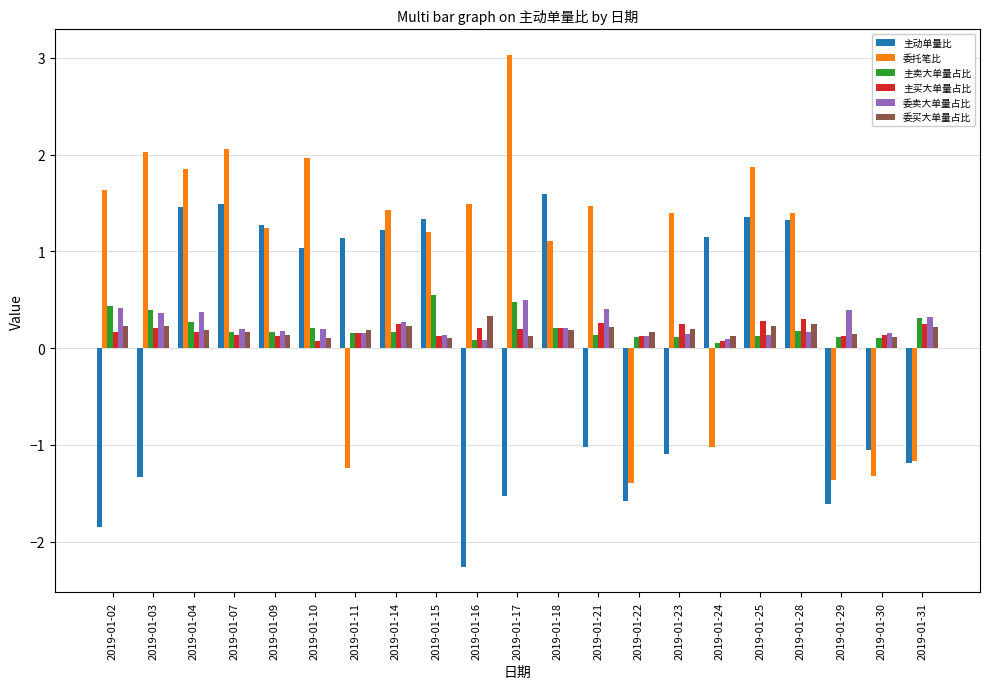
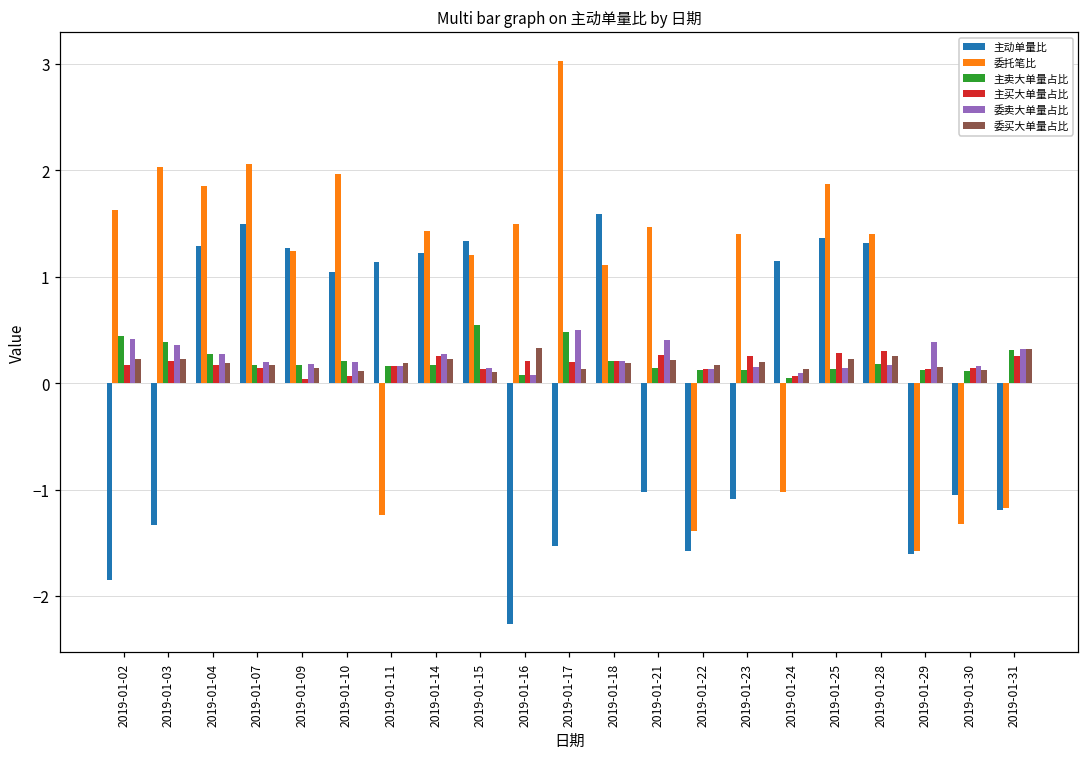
主动单量比, 2019-01-04: 1.5 -> 1.3
委卖大单量占比, 2019-01-04: 0.4 -> 0.3
主买大单量占比, 2019-01-09: 0.1 -> 0.0
委托笔比, 2019-01-29: -1.4 -> -1.6
委买大单量占比, 2019-01-31: 0.2 -> 0.3
